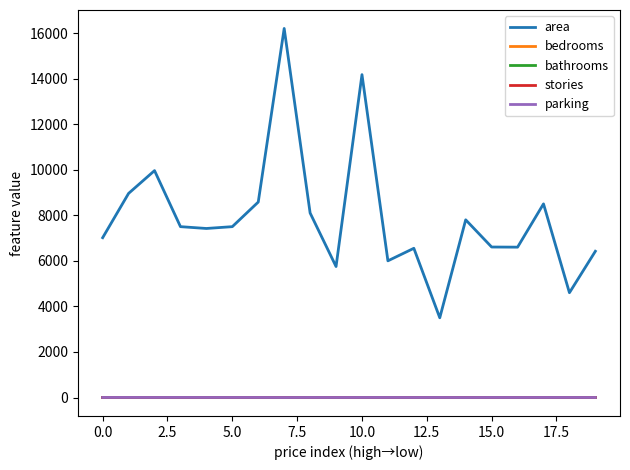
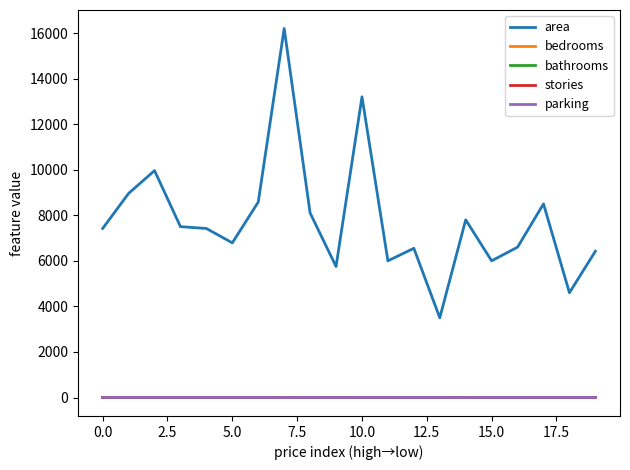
area, 0.0: 7000 -> 7400
area, 5.0: 7500 -> 6800
area, 10.0: 14200 -> 13200
area, 15.0: 6600 -> 6000
